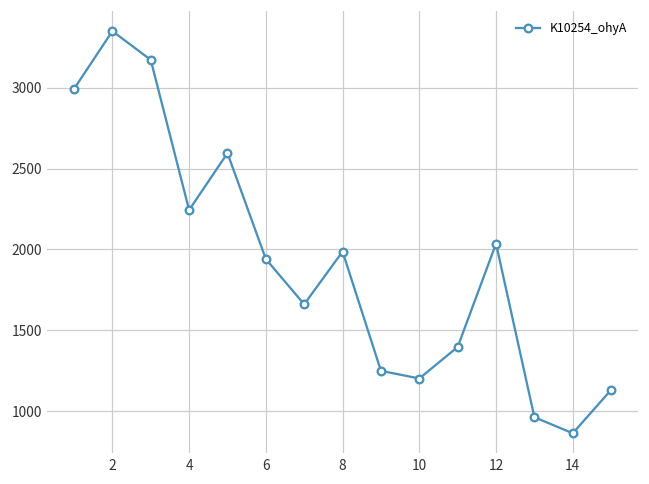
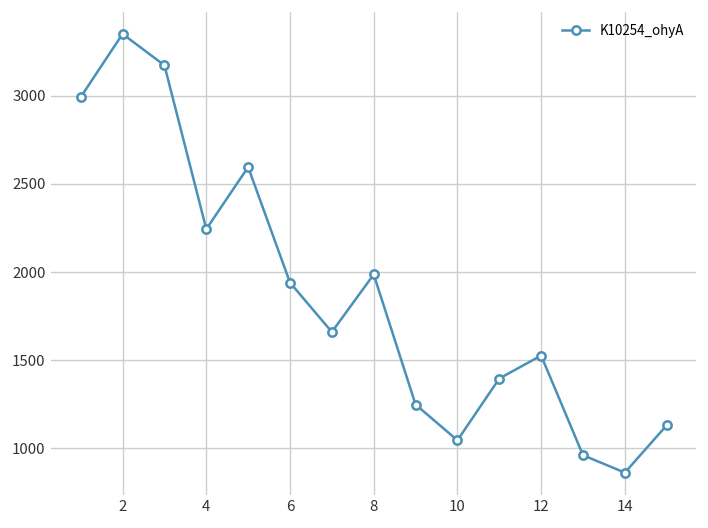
10: 1200 -> 1050
12: 2040 -> 1530
